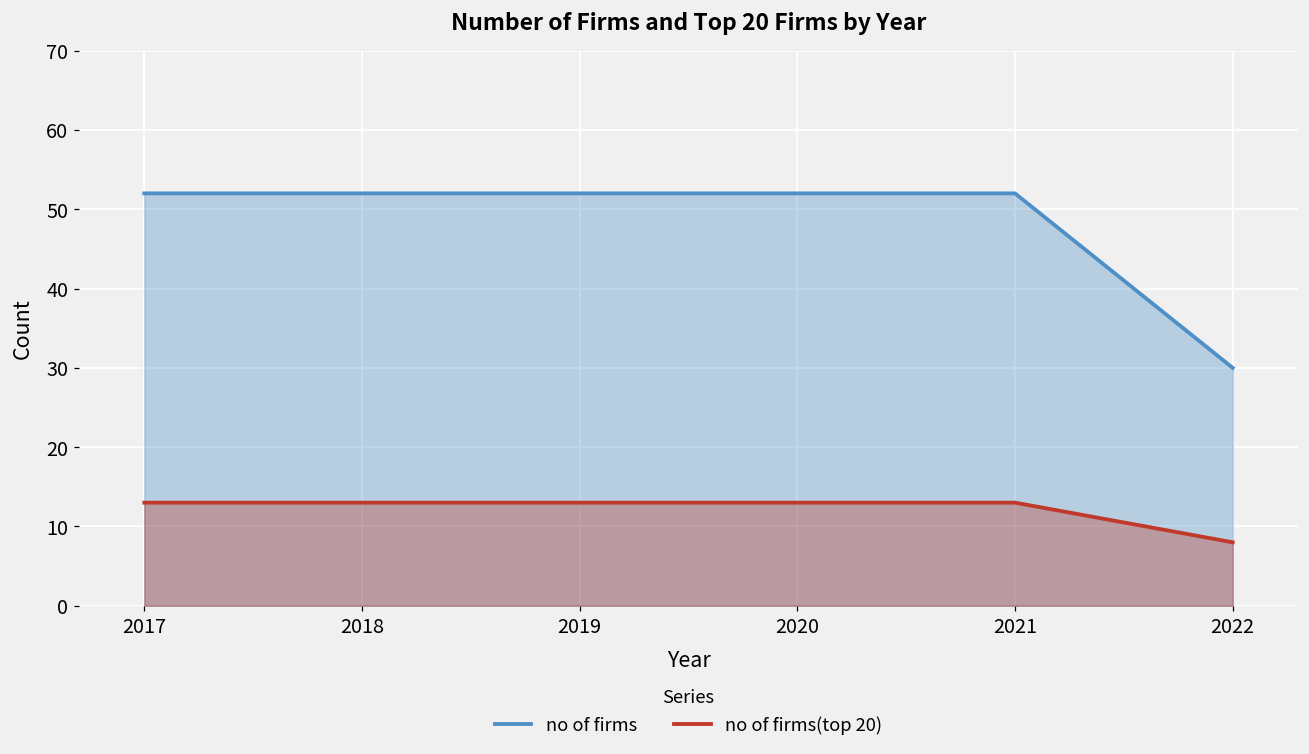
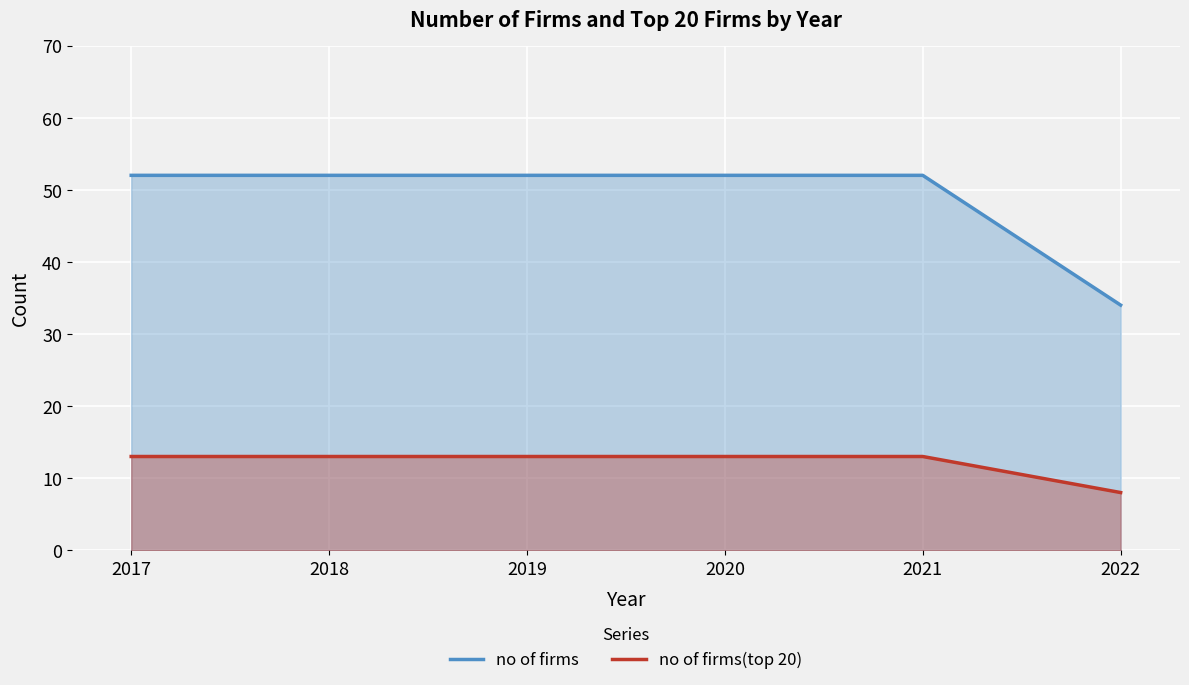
no of firms, 2022: 30 -> 34
